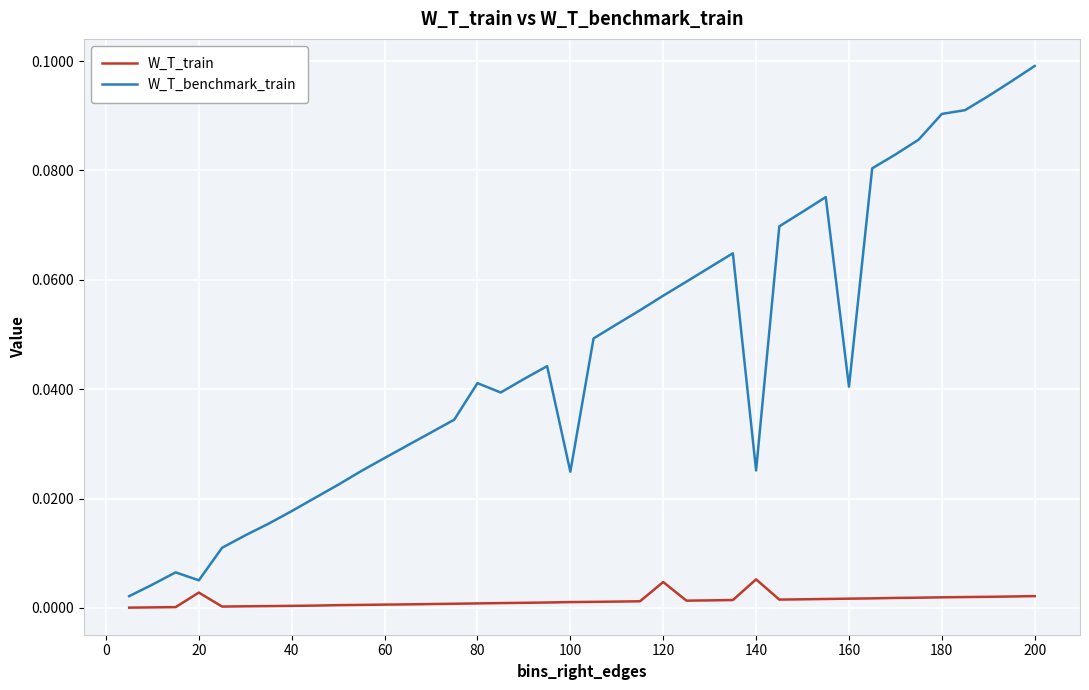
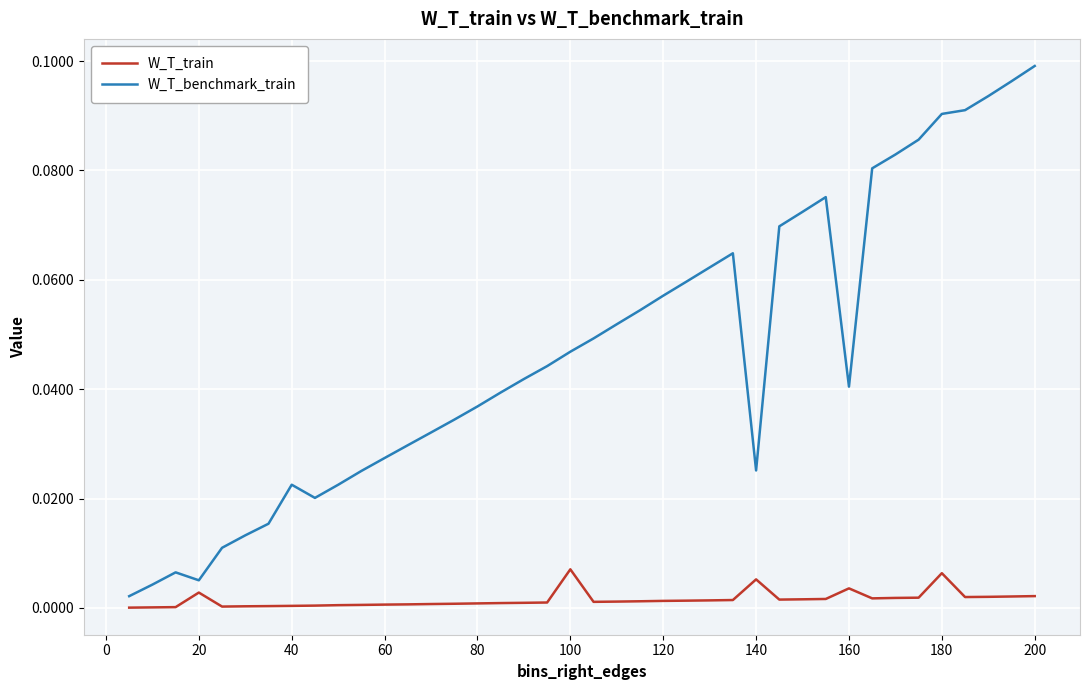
W_T_benchmark_train, 40: 0.018 -> 0.023
W_T_benchmark_train, 80: 0.041 -> 0.037
W_T_train, 100: 0.001 -> 0.007
W_T_benchmark_train, 100: 0.025 -> 0.047
W_T_train, 120: 0.005 -> 0.001
W_T_train, 160: 0.002 -> 0.004
W_T_train, 180: 0.002 -> 0.006
